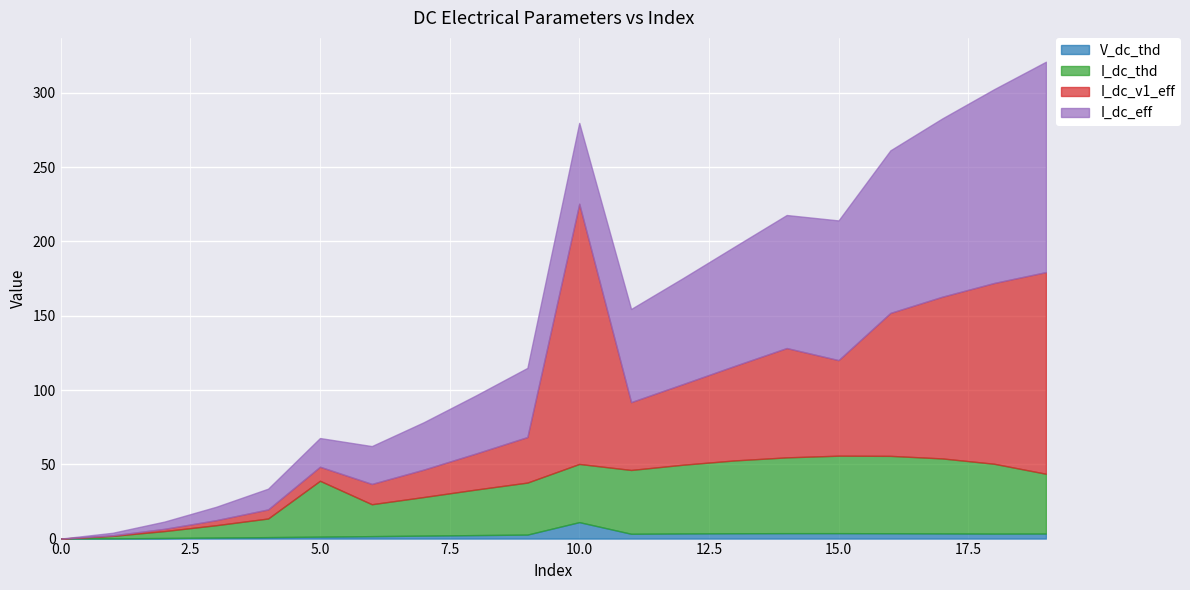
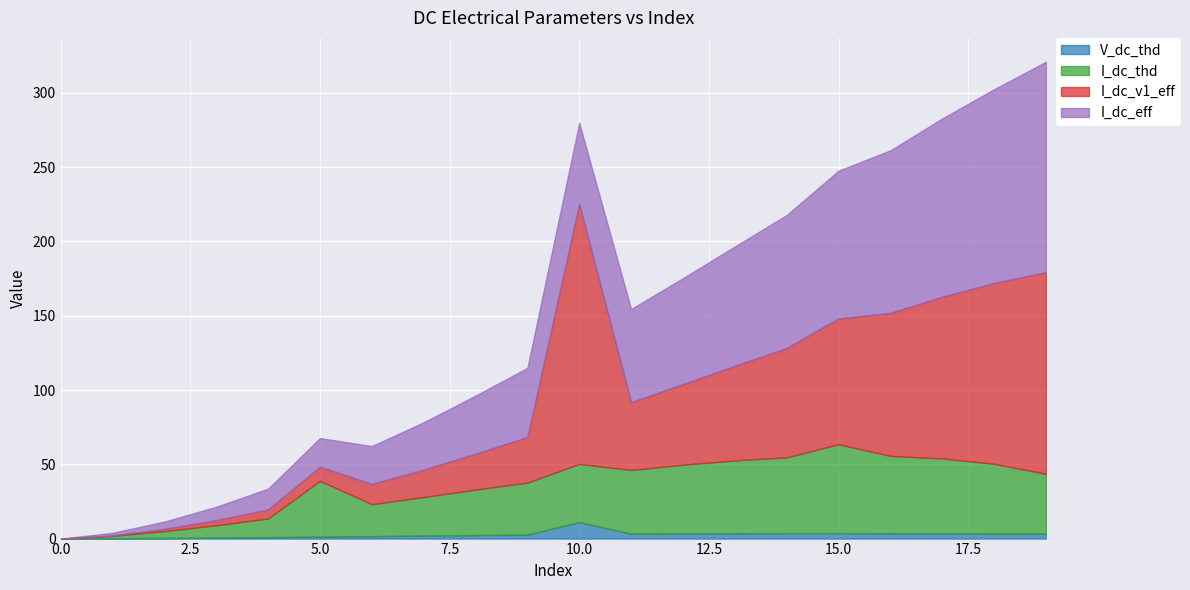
I_dc_thd, 15.0: 52 -> 60
I_dc_v1_eff, 15.0: 64 -> 85
I_dc_eff, 15.0: 94 -> 99
